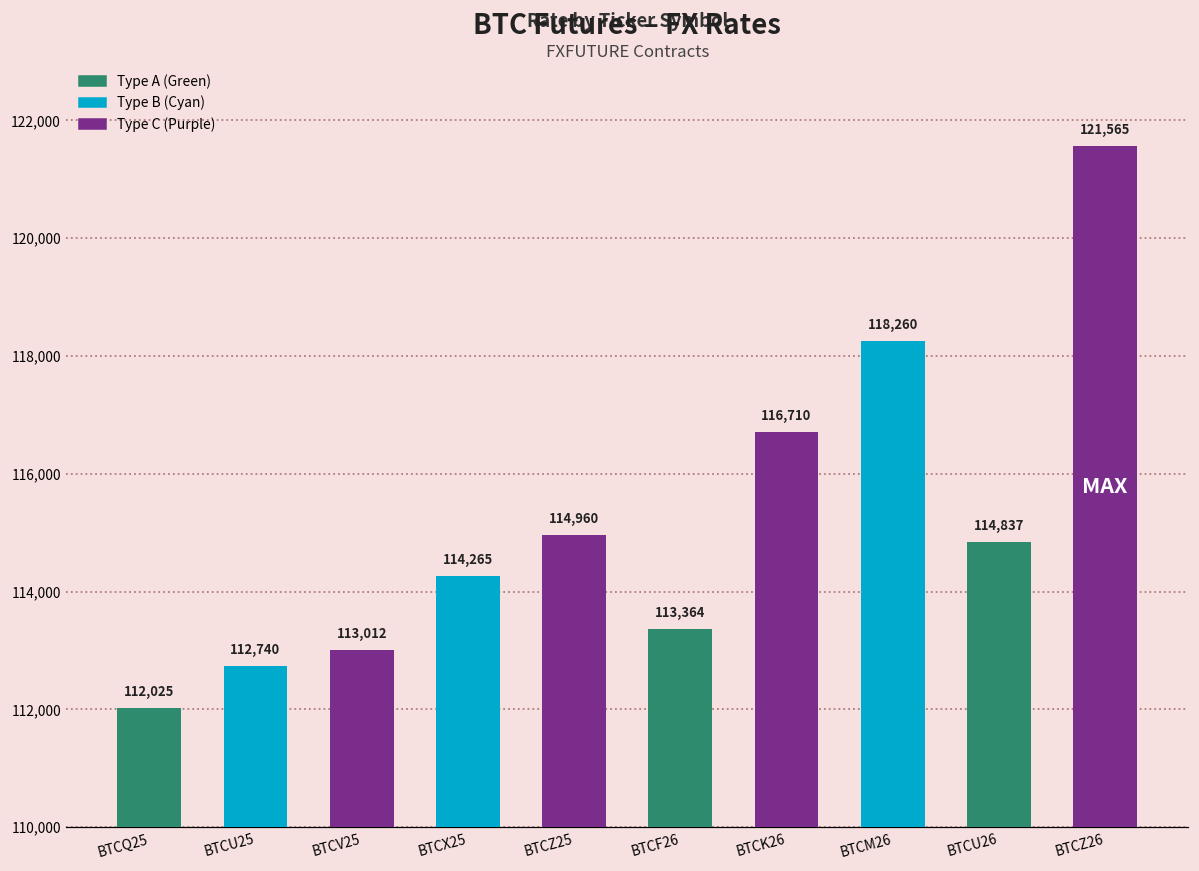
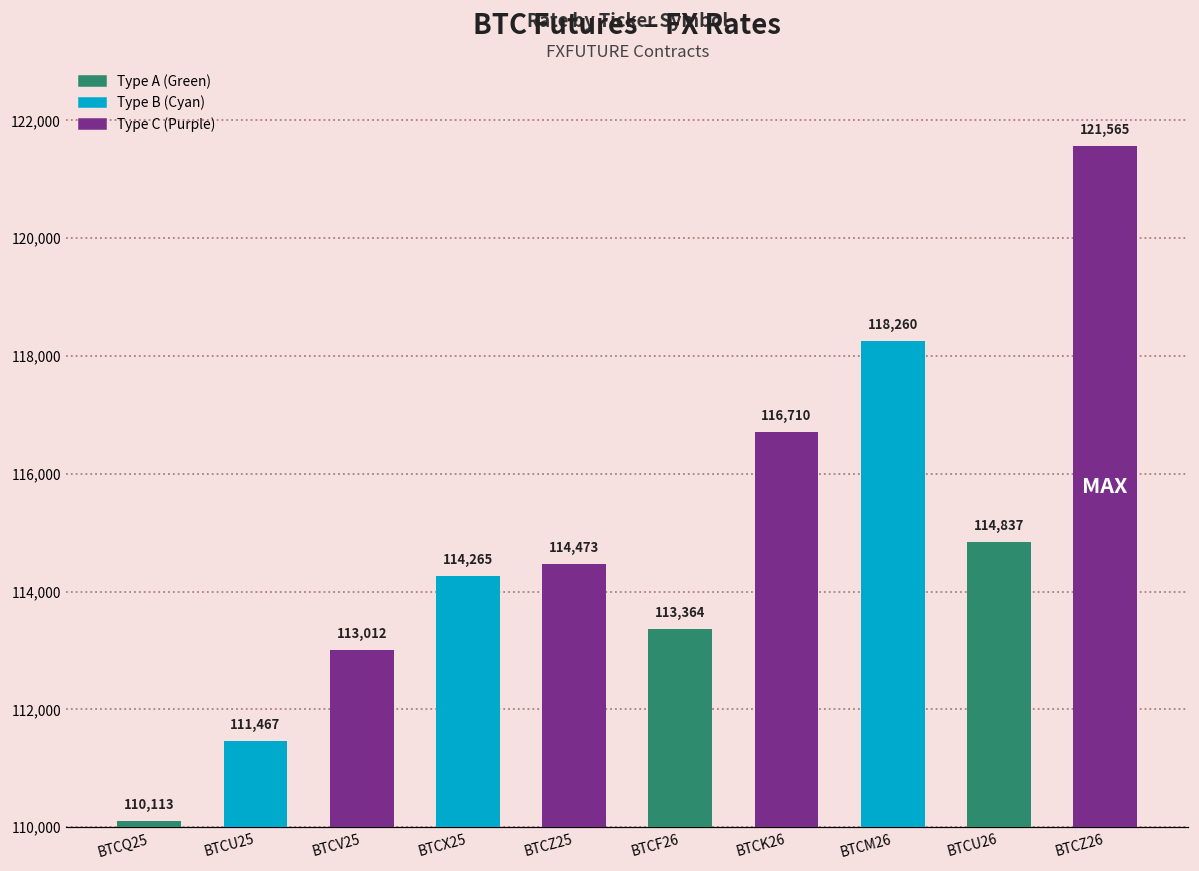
BTCQ25: 112,025 -> 110,113
BTCU25: 112,740 -> 111,467
BTCZ25: 114,960 -> 114,473
